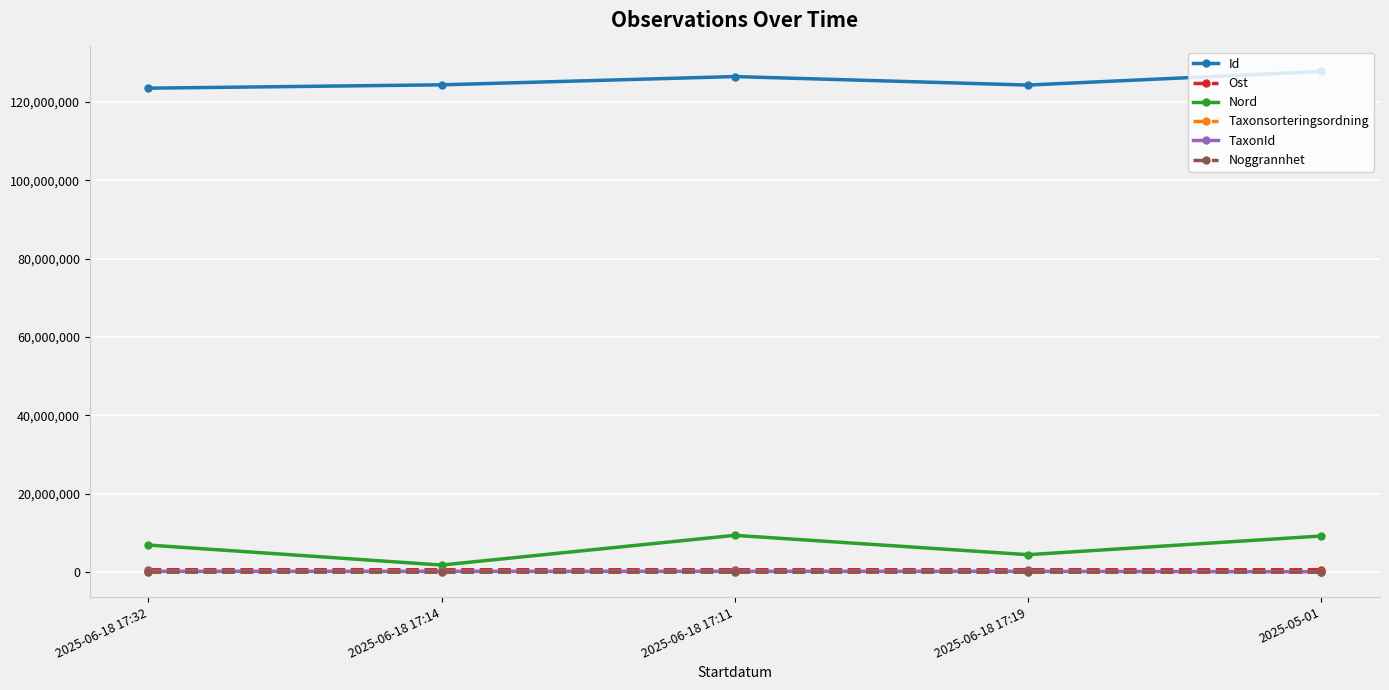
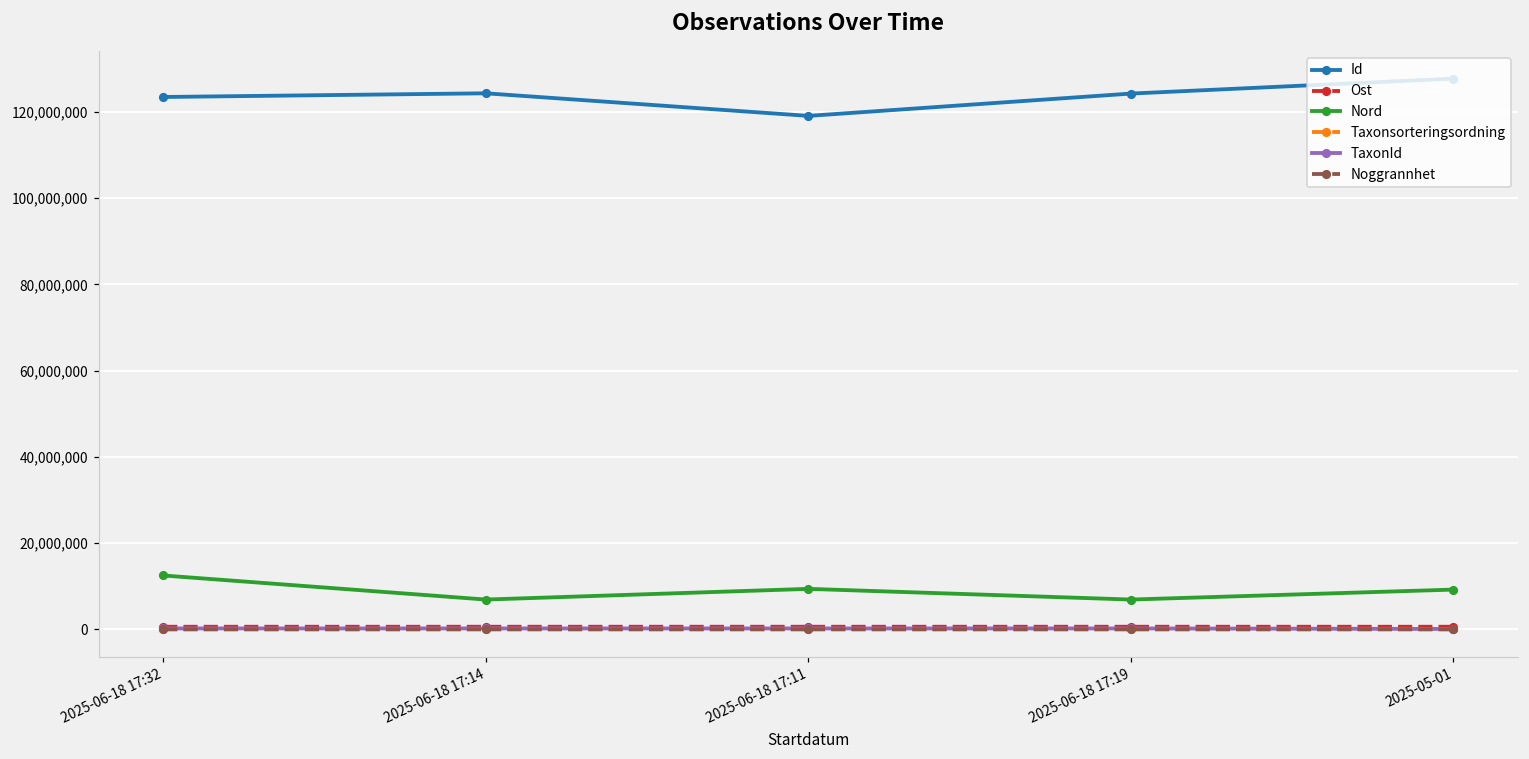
Nord, 2025-06-18 17:32: 7,000,000 -> 13,000,000
Nord, 2025-06-18 17:14: 2,000,000 -> 7,000,000
Id, 2025-06-18 17:11: 126,000,000 -> 119,000,000
Nord, 2025-06-18 17:19: 4,000,000 -> 7,000,000
